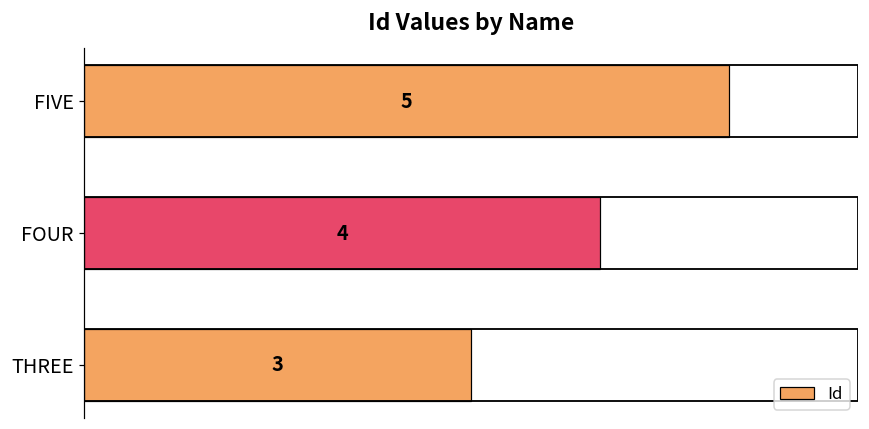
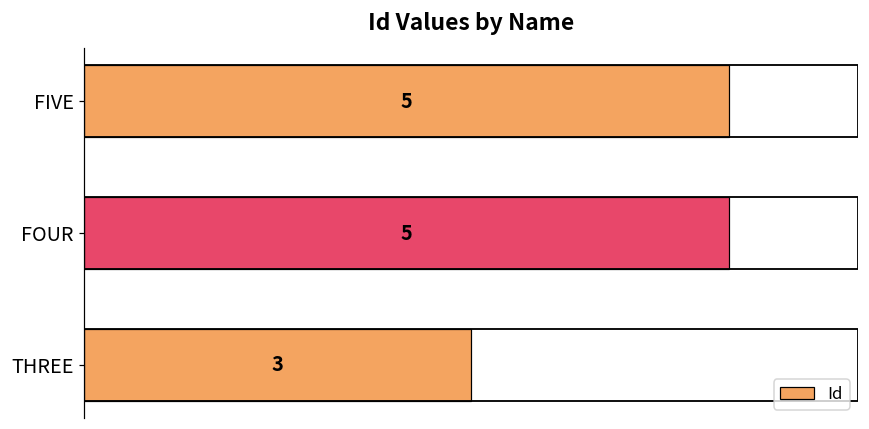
FOUR: 4 -> 5
